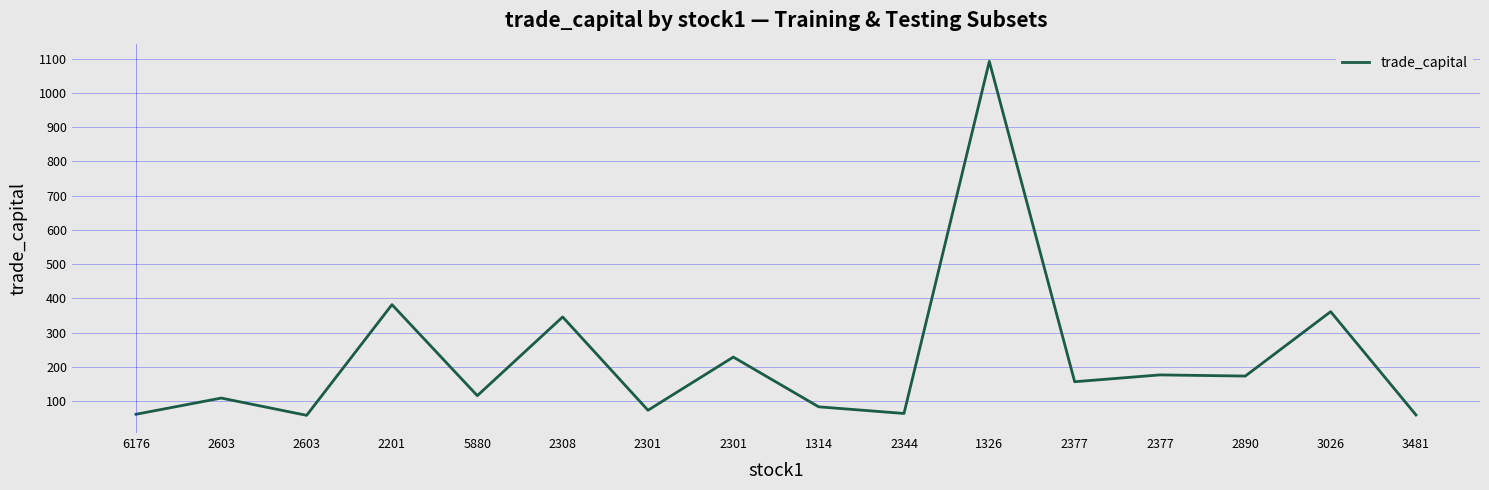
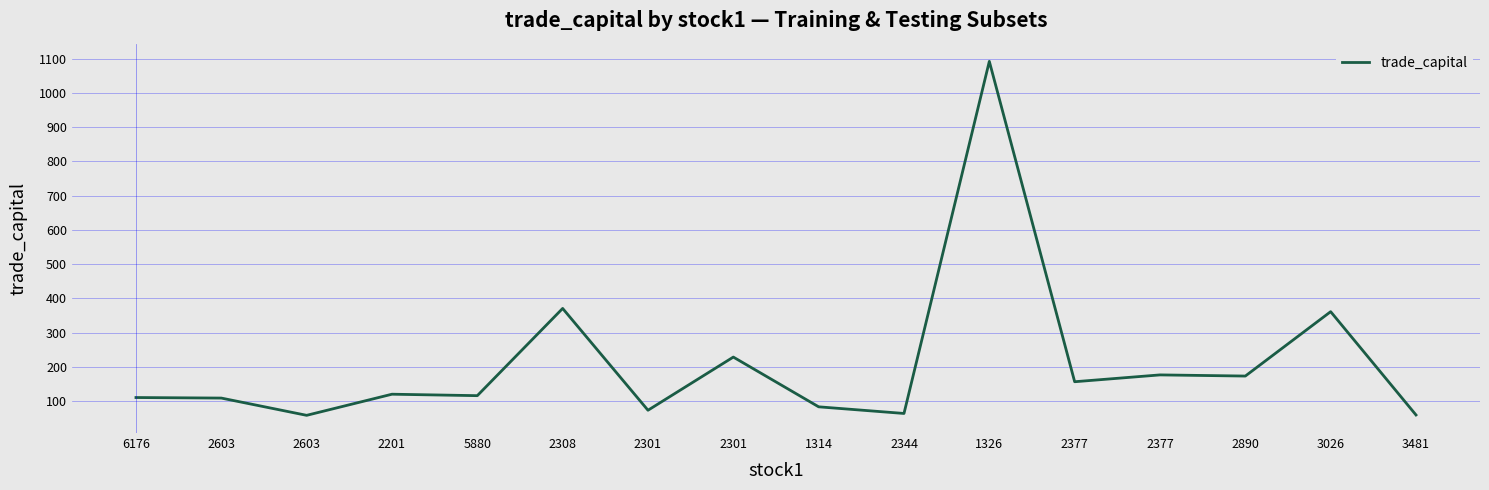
6176: 60 -> 110
2201: 380 -> 120
2308: 350 -> 370
